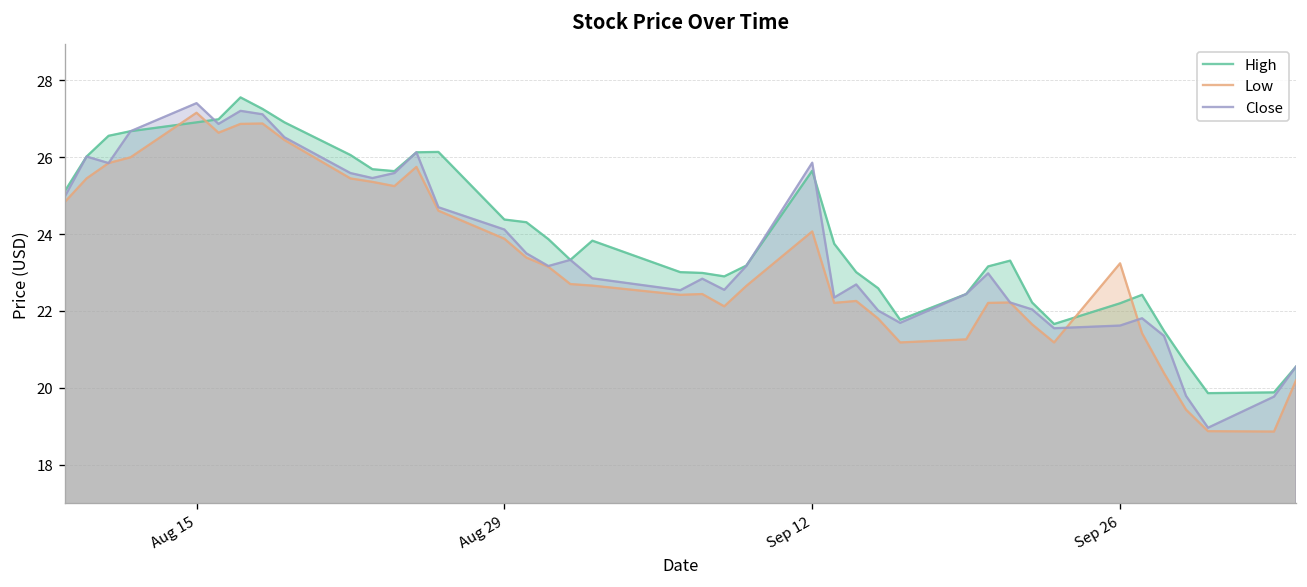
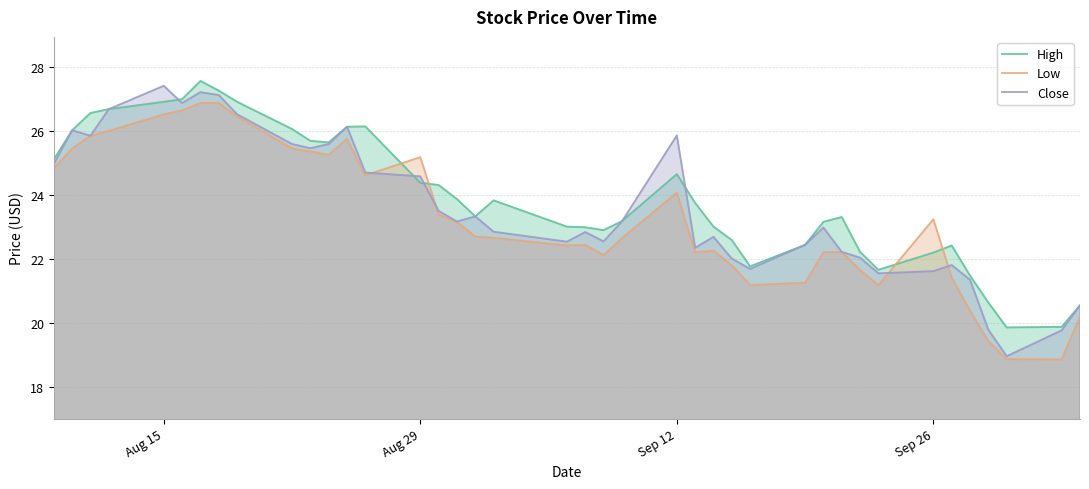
Low, Aug 15: 27.2 -> 26.5
Low, Aug 29: 23.9 -> 25.2
Close, Aug 29: 24.1 -> 24.6
High, Sep 12: 25.7 -> 24.7
